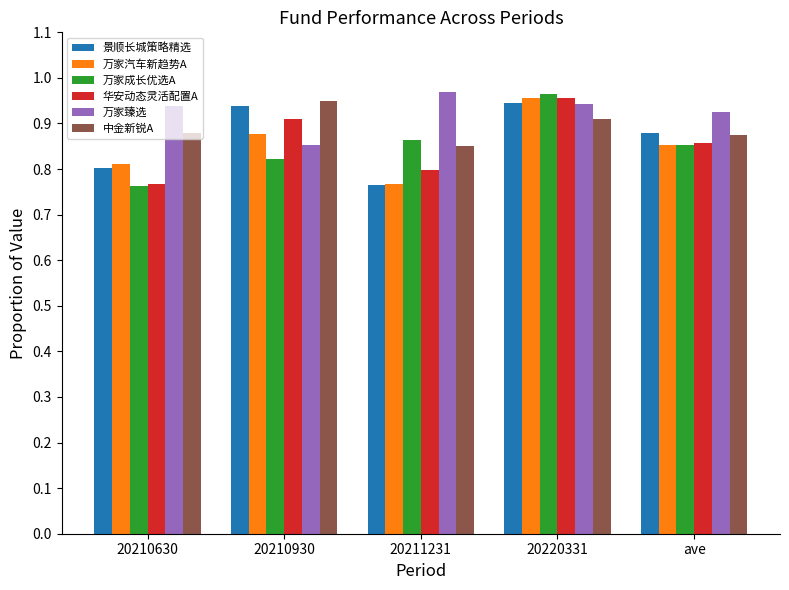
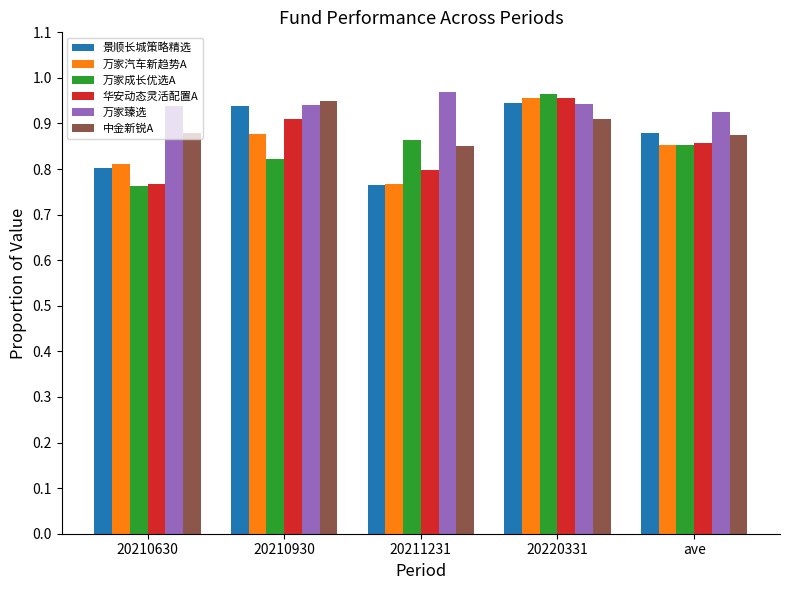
万家臻选, 20210930: 0.85 -> 0.94
